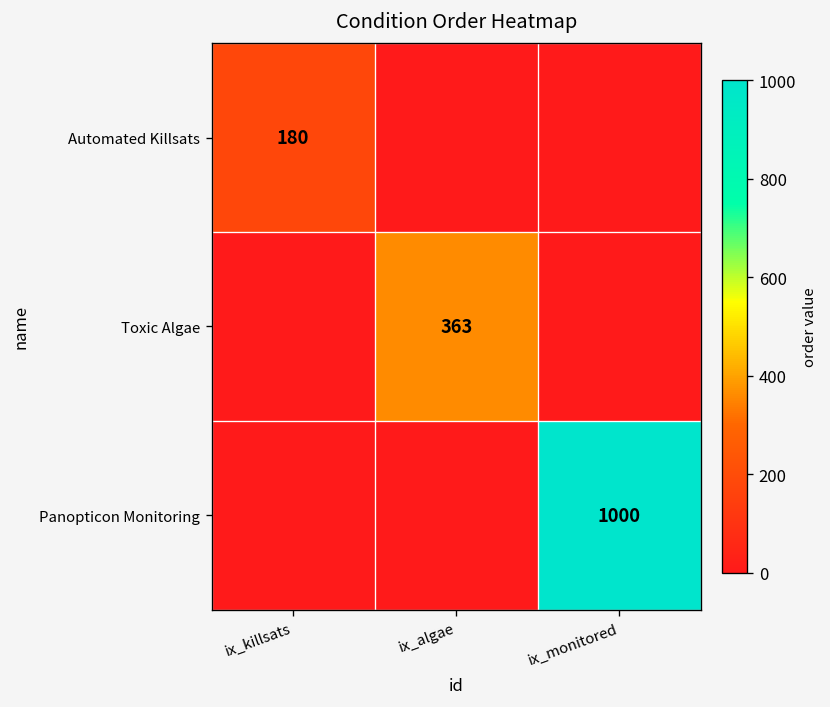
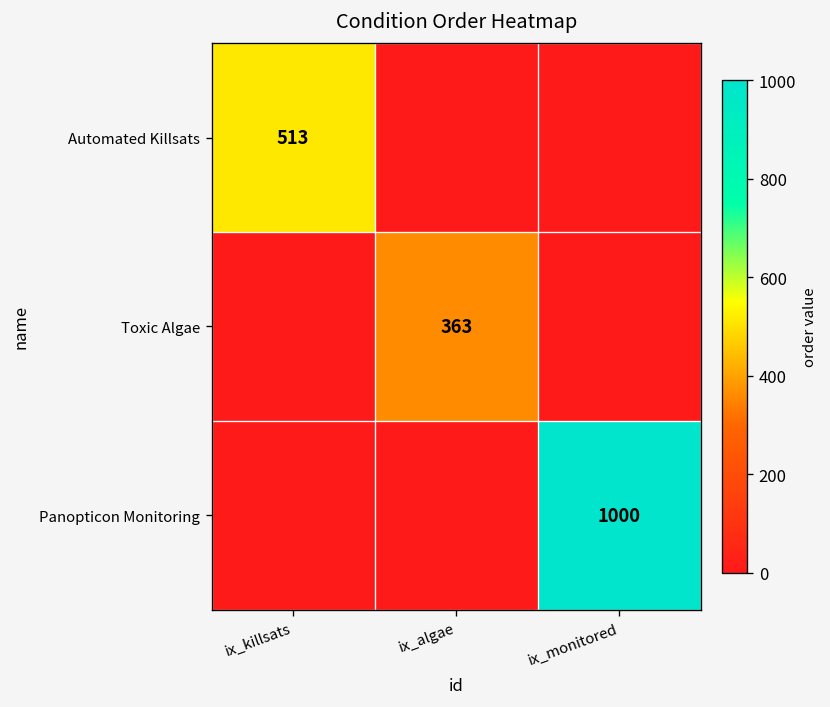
Automated Killsats, ix_killsats: 180 -> 513
